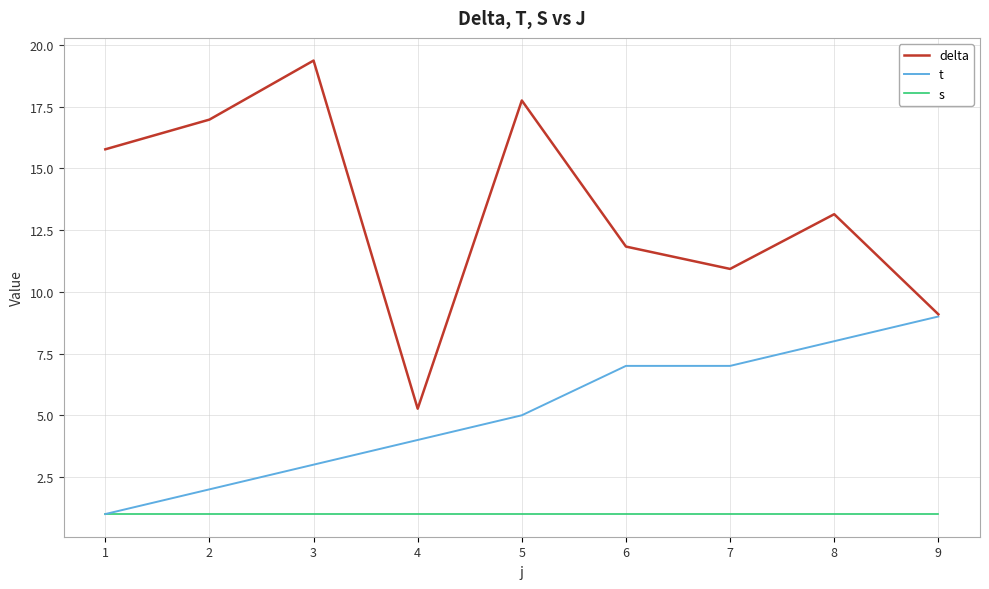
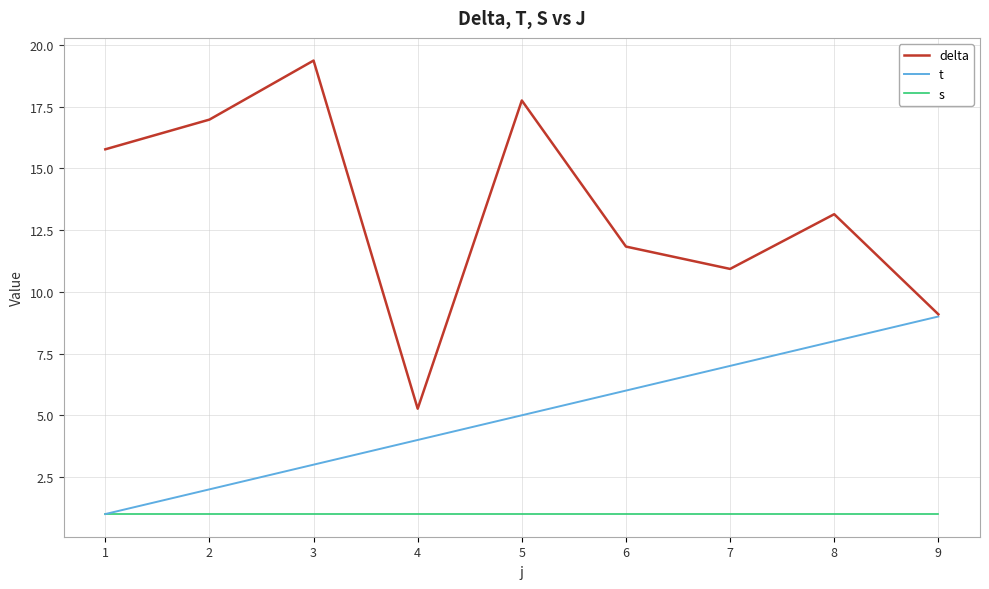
t, 6: 7 -> 6
